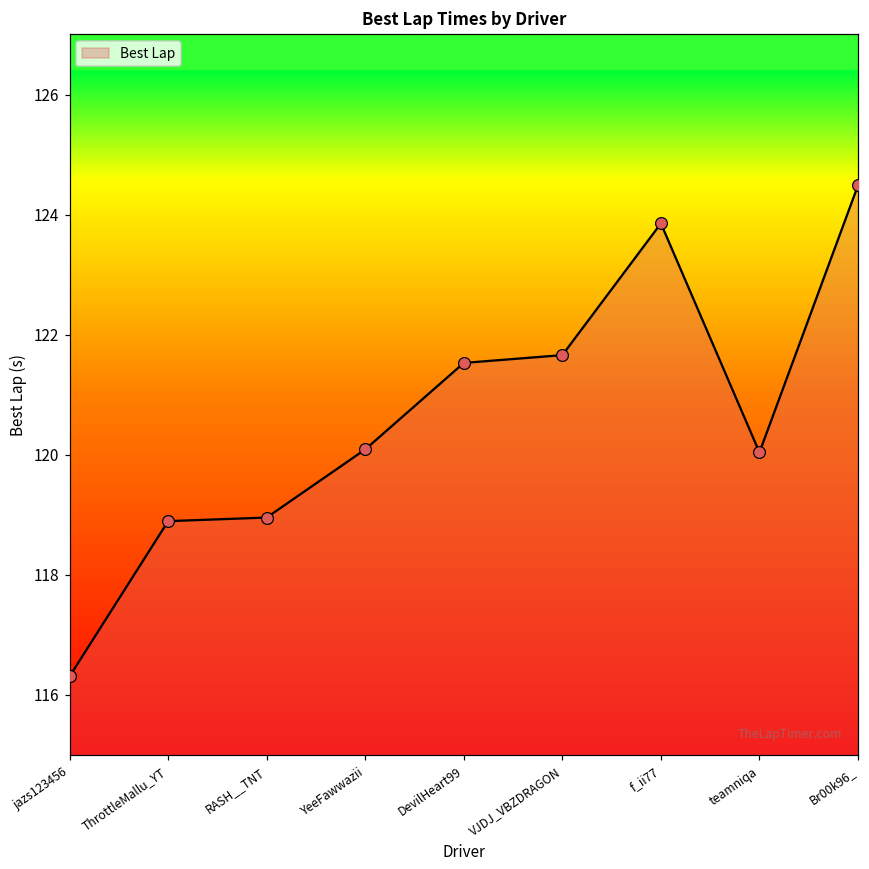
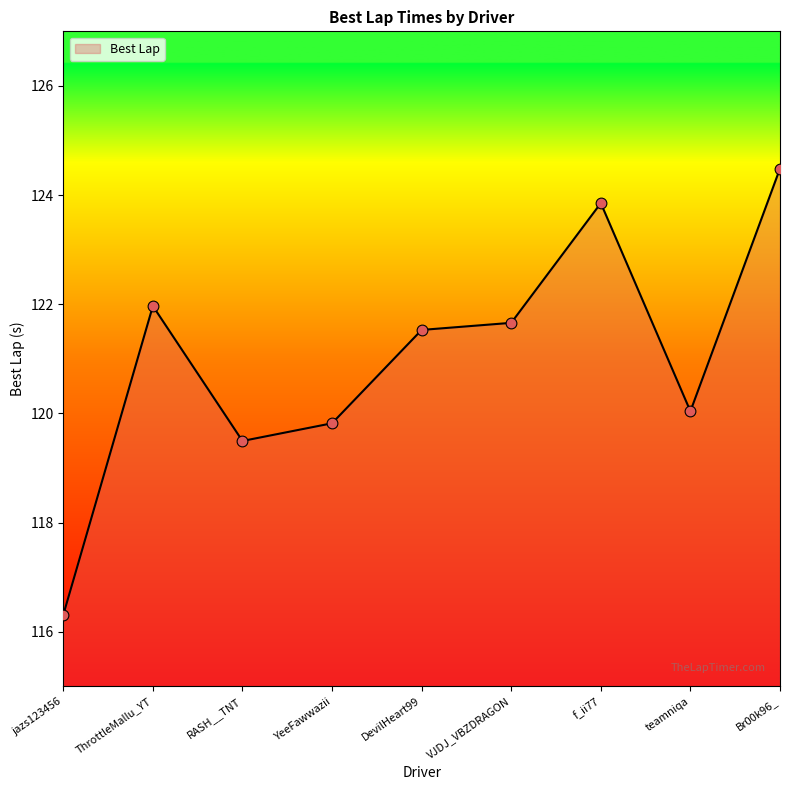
ThrottleMallu_YT: 118.9 -> 122.0
RASH__TNT: 119.0 -> 119.5
YeeFawwazii: 120.1 -> 119.8
